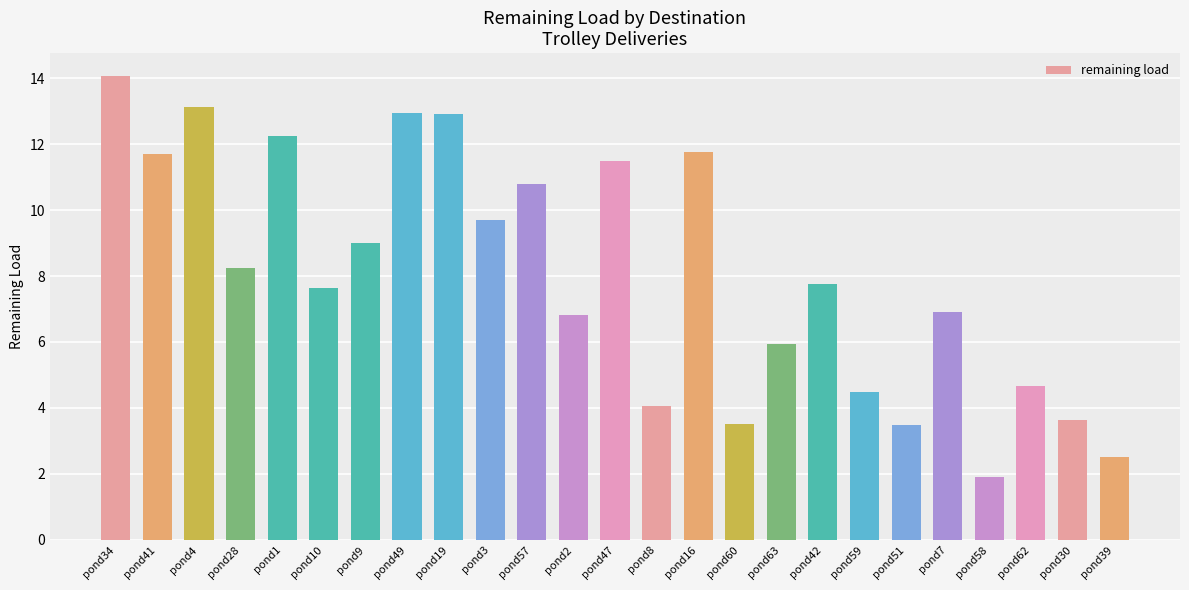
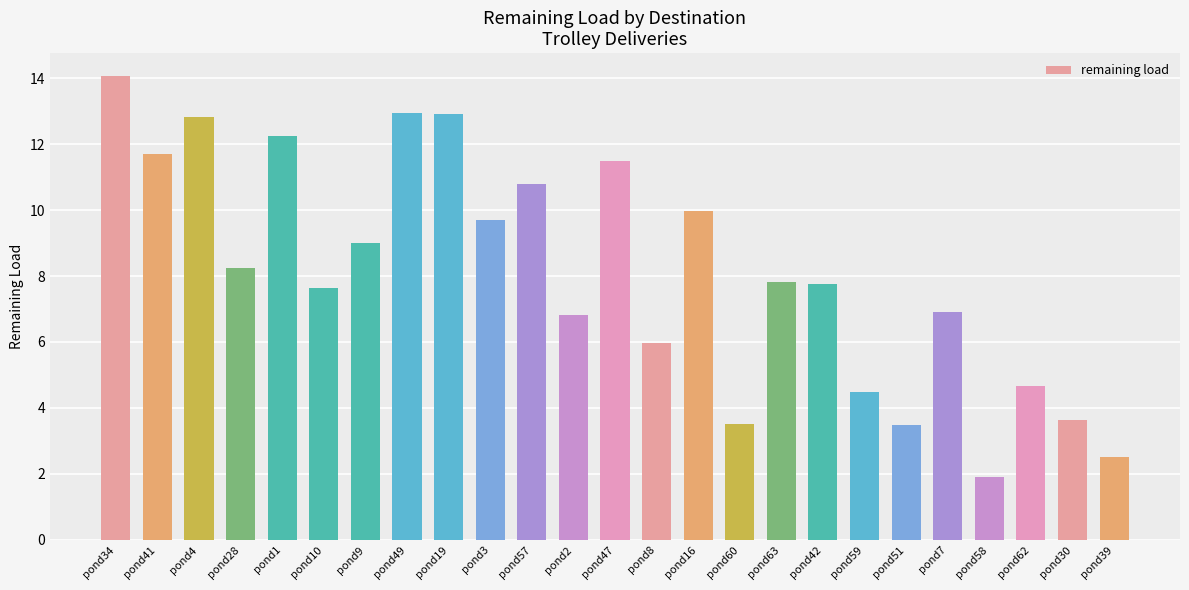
pond4: 13.1 -> 12.8
pond8: 4.1 -> 6.0
pond16: 11.8 -> 10.0
pond63: 5.9 -> 7.8
